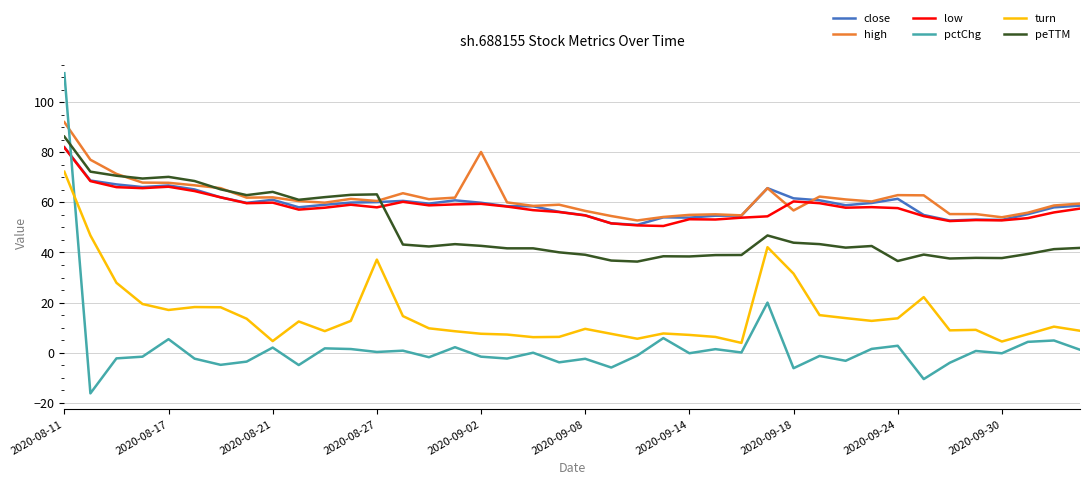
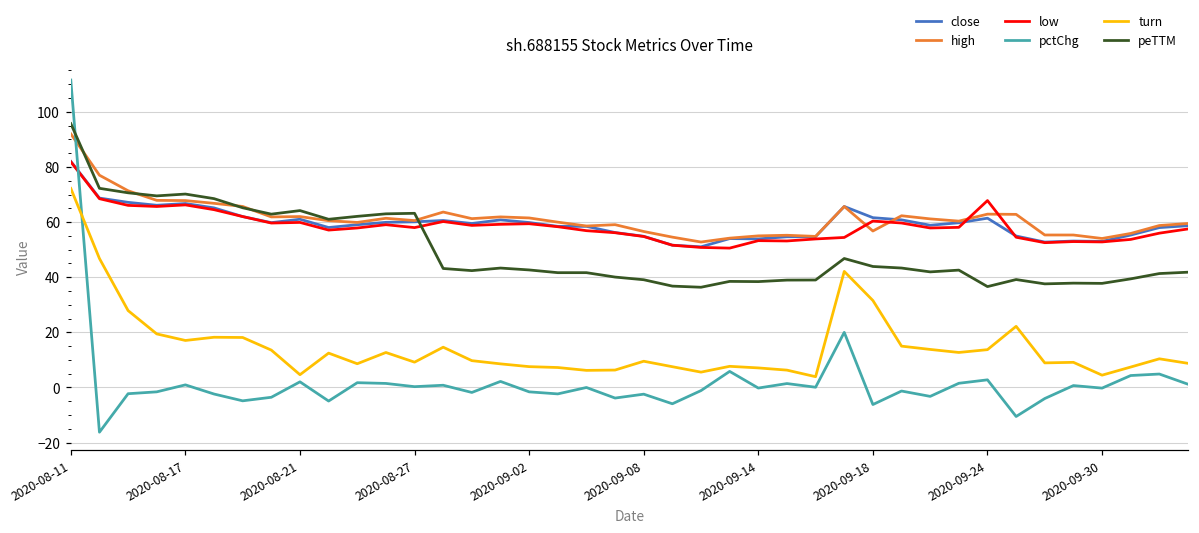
peTTM, 2020-08-11: 86 -> 96
pctChg, 2020-08-17: 5 -> 1
turn, 2020-08-27: 37 -> 9
high, 2020-09-02: 80 -> 62
low, 2020-09-24: 58 -> 68
